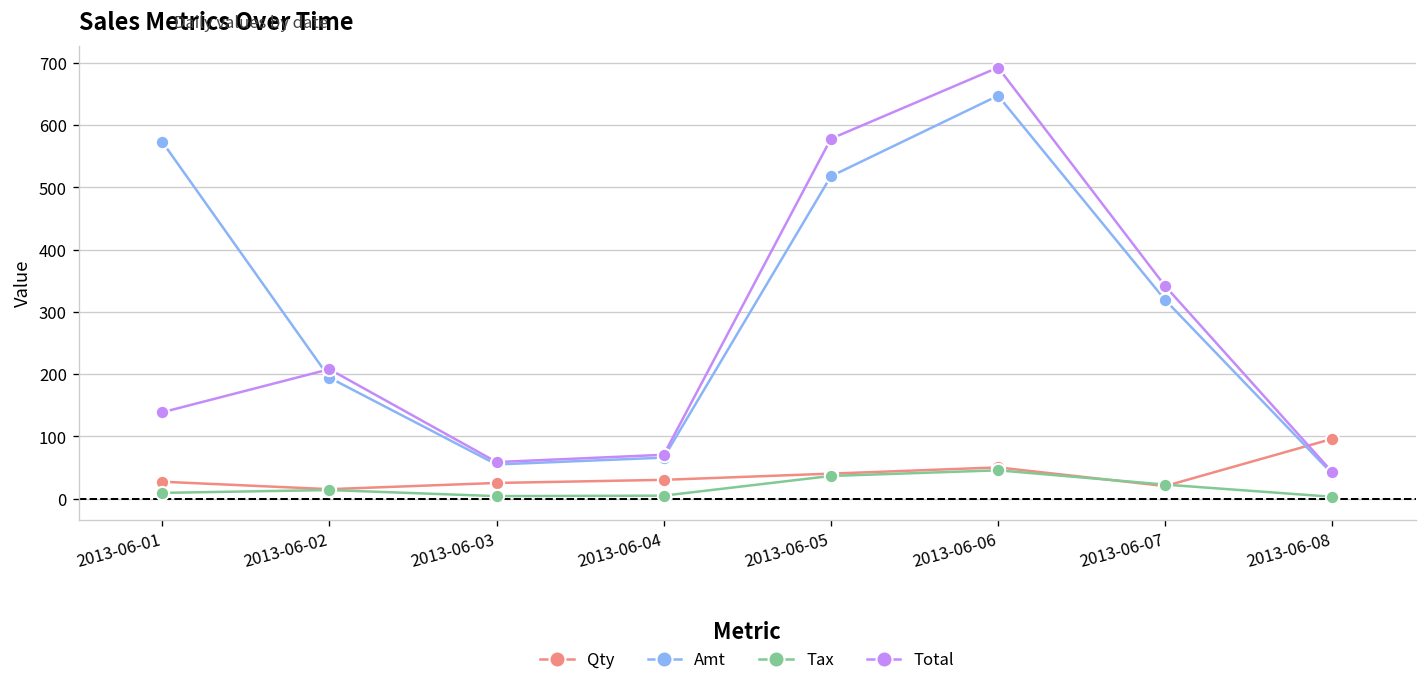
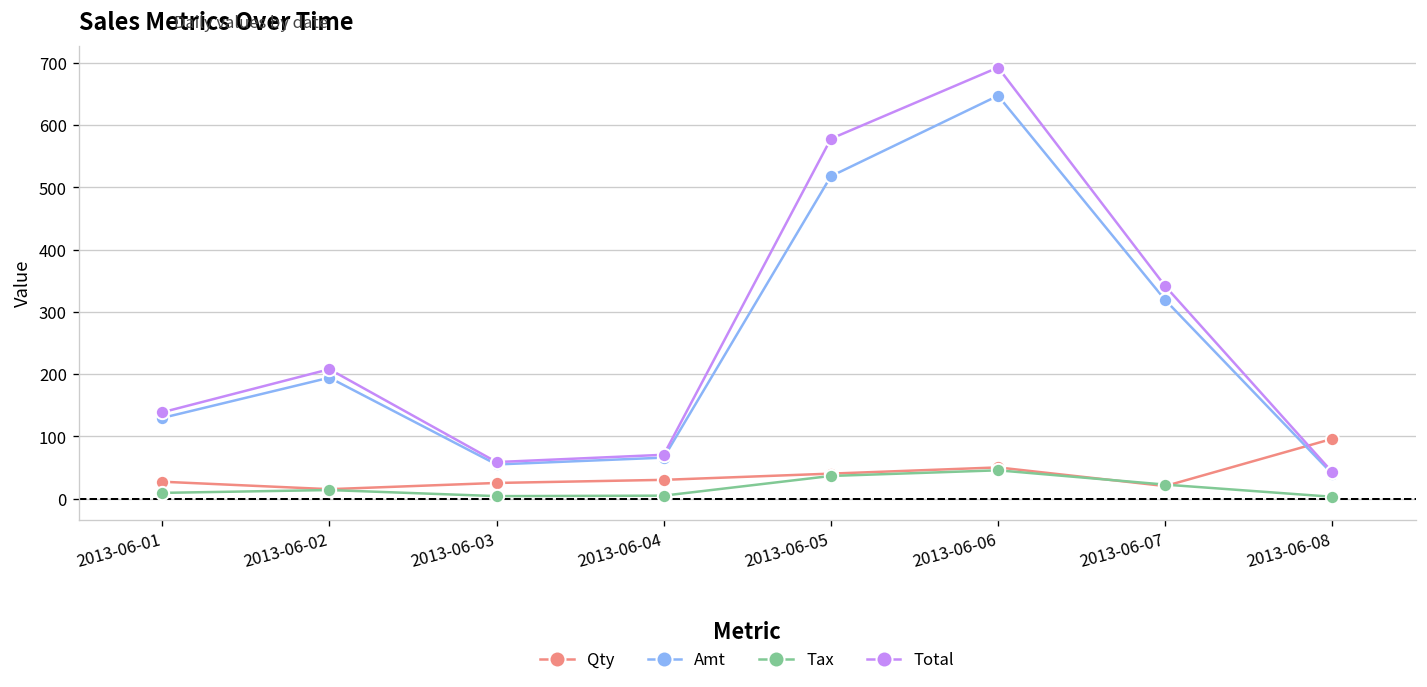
Amt, 2013-06-01: 570 -> 130
